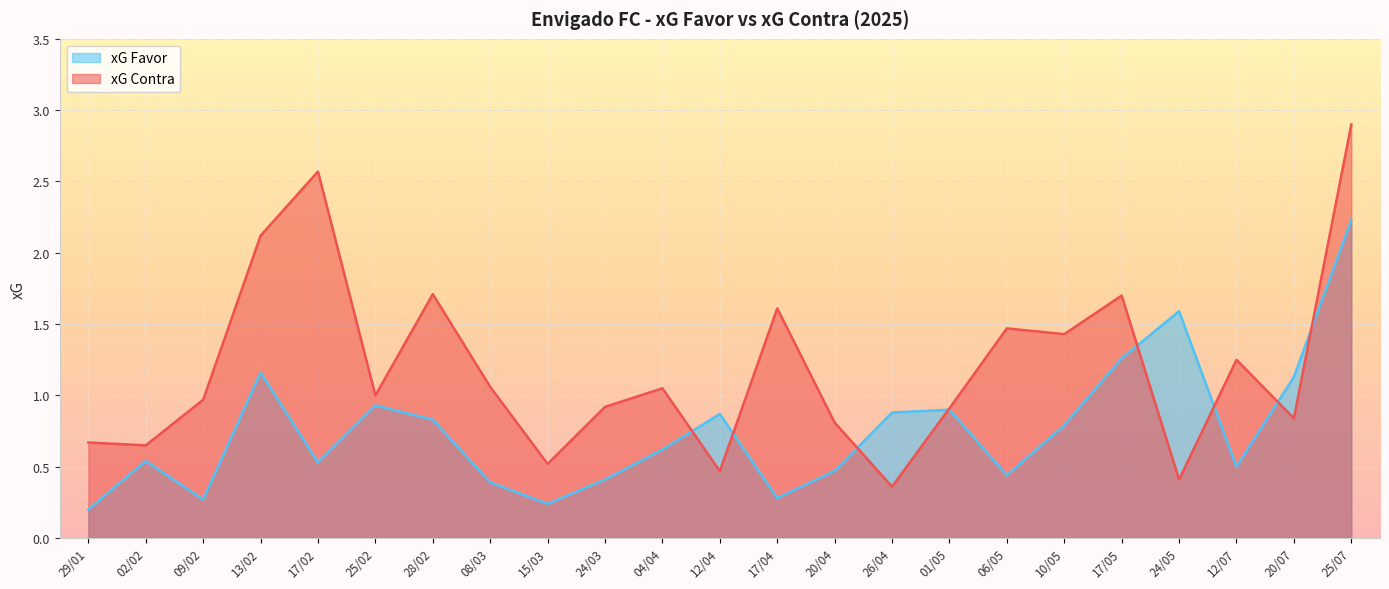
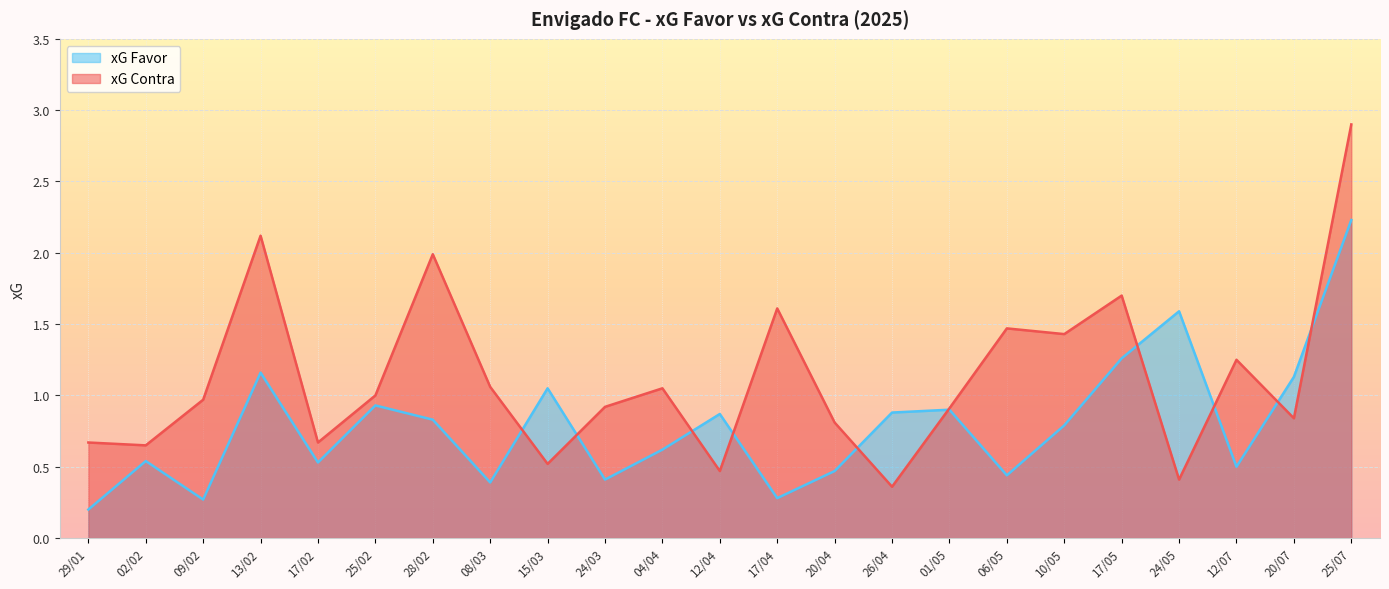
xG Contra, 17/02: 2.57 -> 0.67
xG Contra, 28/02: 1.71 -> 1.99
xG Favor, 15/03: 0.24 -> 1.05
